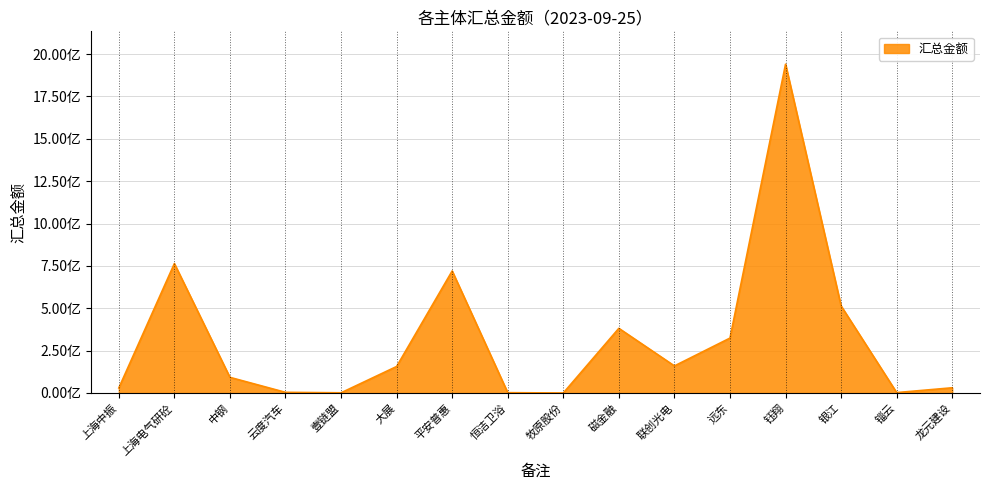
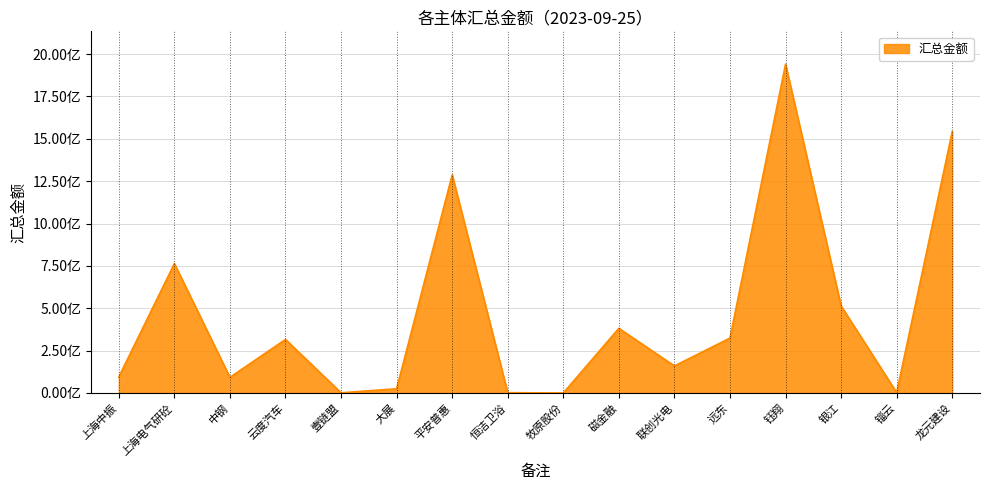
上海中振: 0.3亿 -> 1.0亿
云度汽车: 0.0亿 -> 3.2亿
大展: 1.6亿 -> 0.3亿
平安普惠: 7.2亿 -> 12.9亿
龙元建设: 0.3亿 -> 15.4亿
